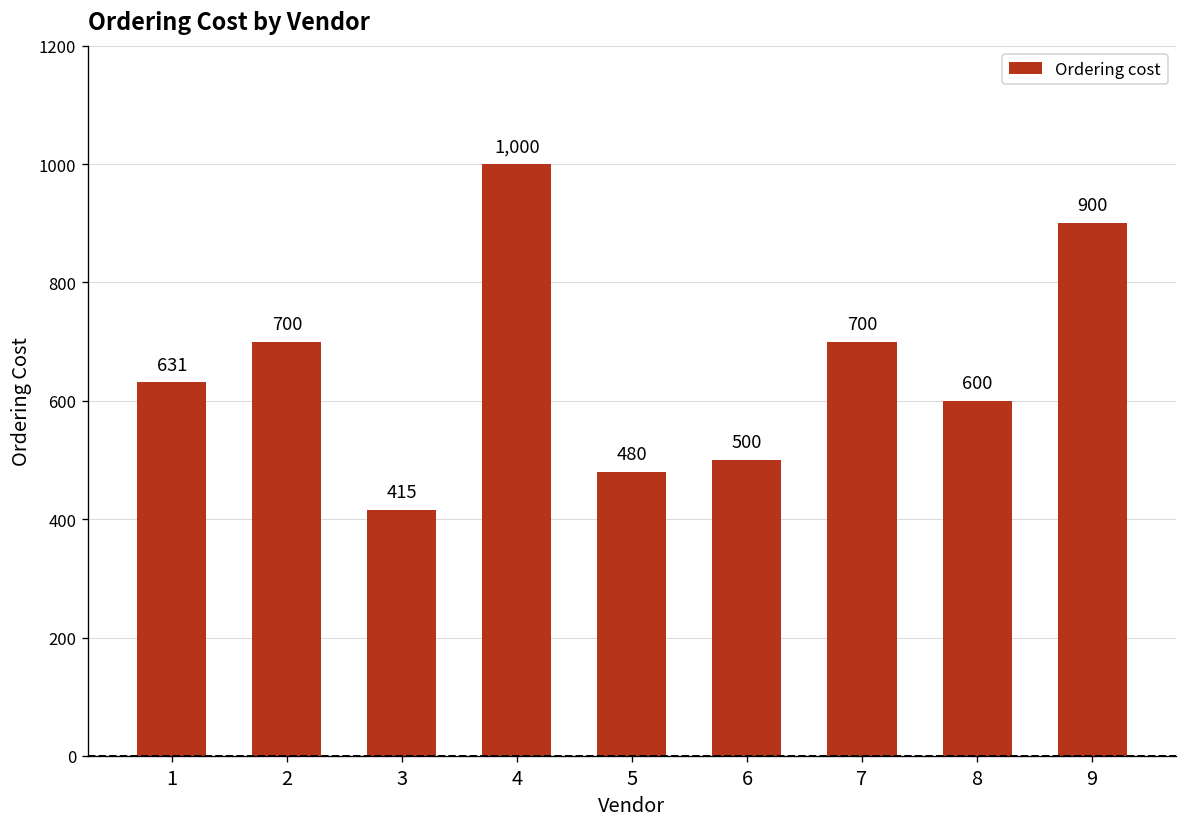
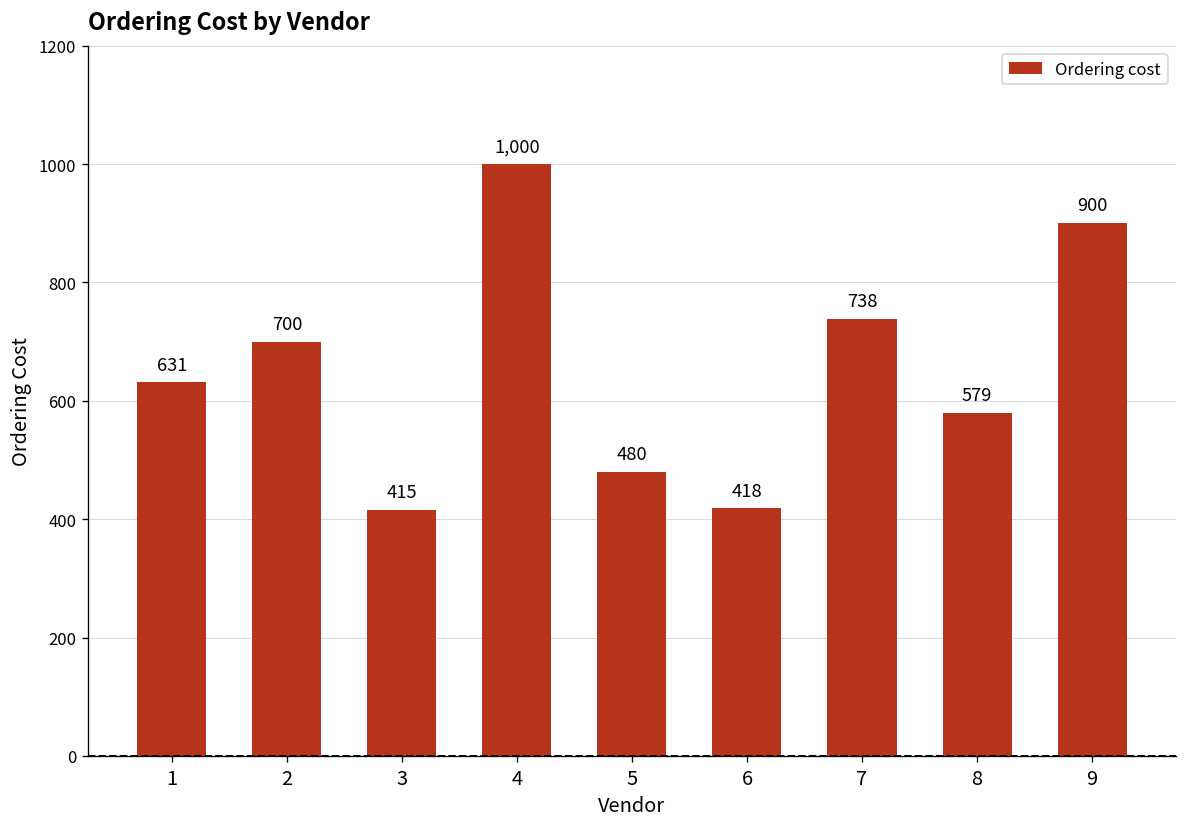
6: 500 -> 418
7: 700 -> 738
8: 600 -> 579
